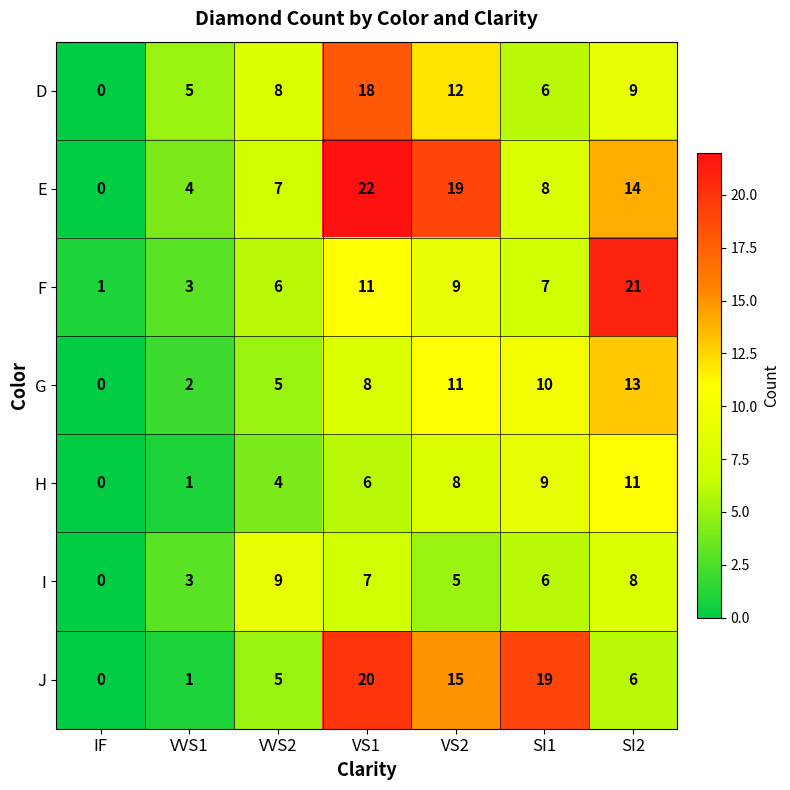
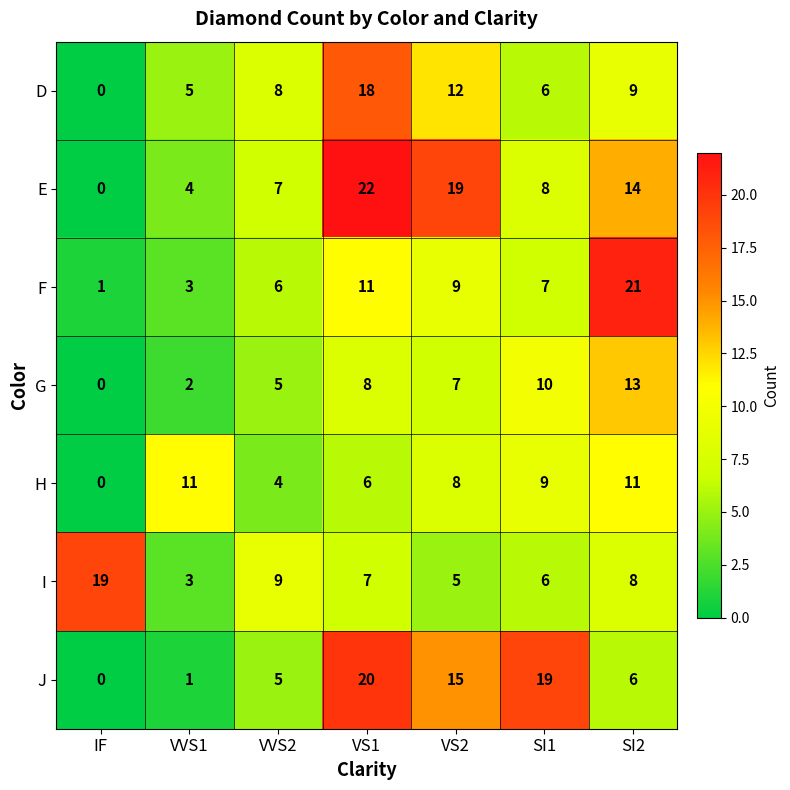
G, VS2: 11 -> 7
H, VVS1: 1 -> 11
I, IF: 0 -> 19
